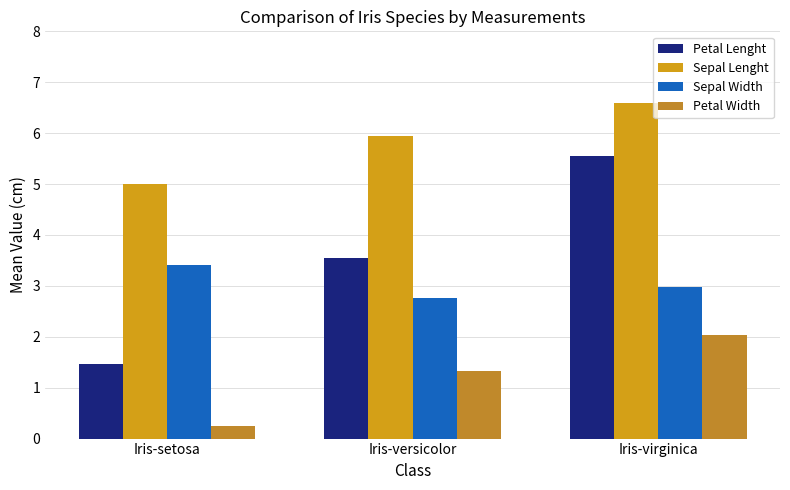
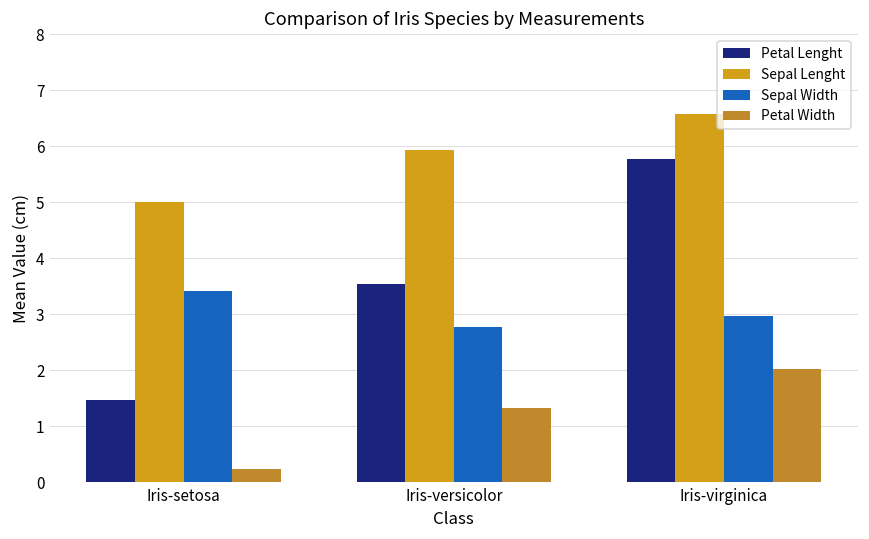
Petal Lenght, Iris-virginica: 5.6 -> 5.8
